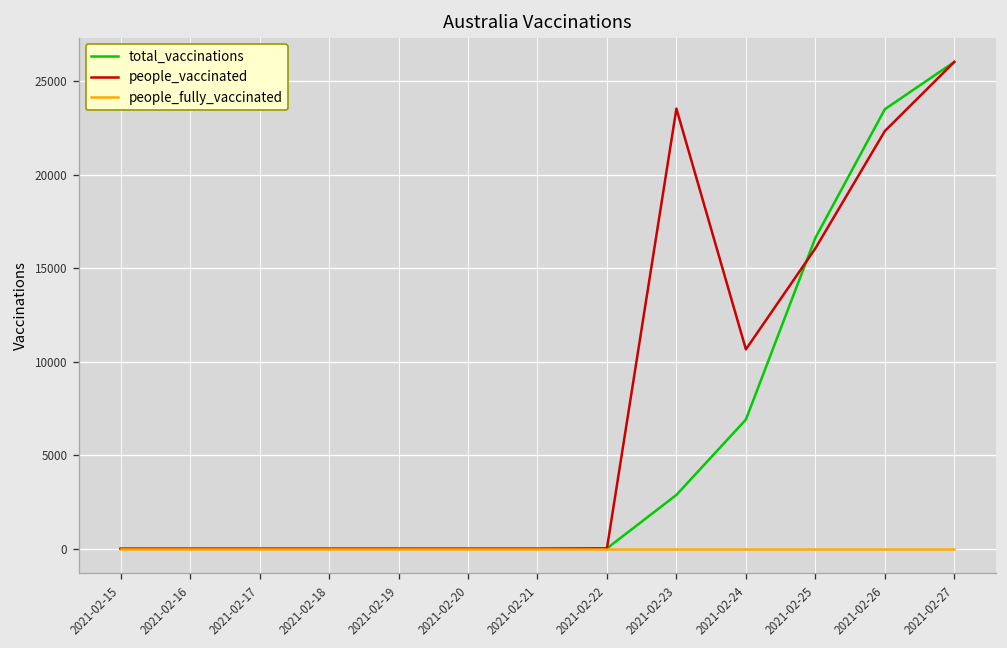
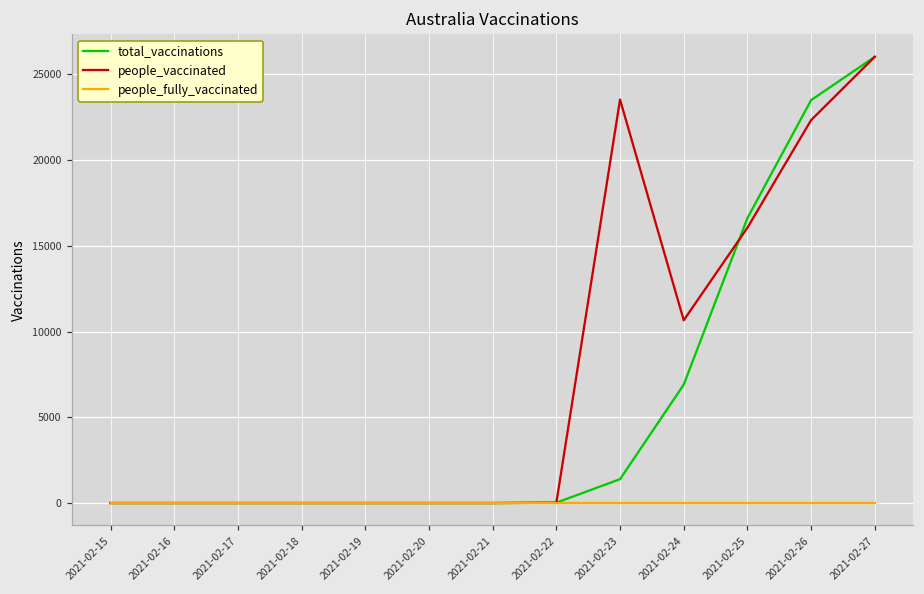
total_vaccinations, 2021-02-23: 2900 -> 1400
